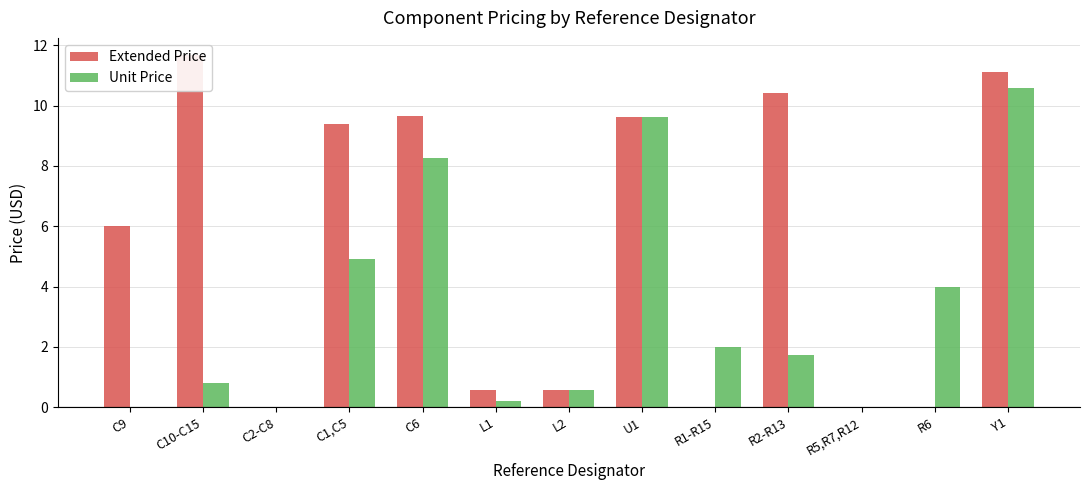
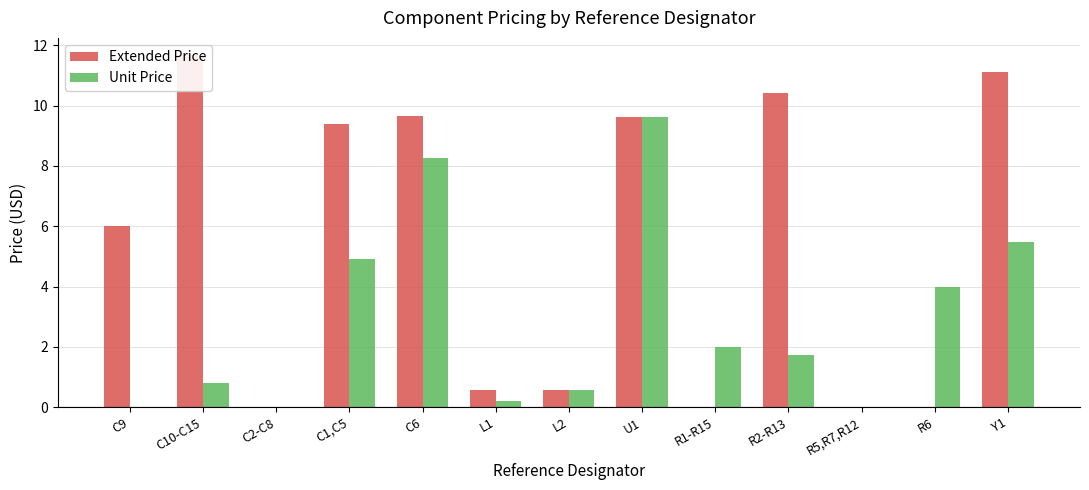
Unit Price, Y1: 10.6 -> 5.5
